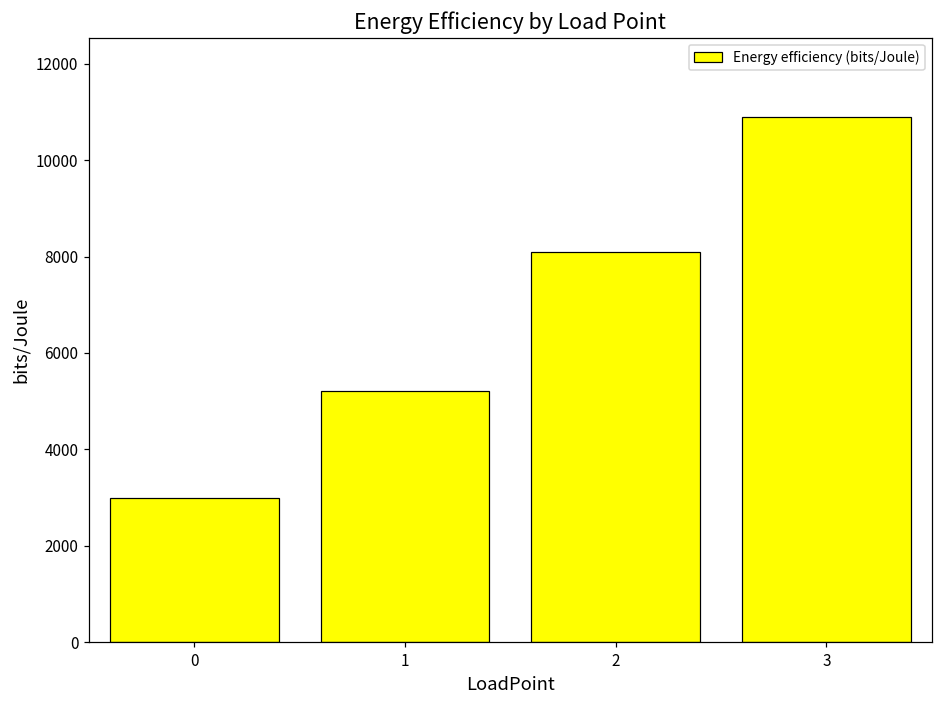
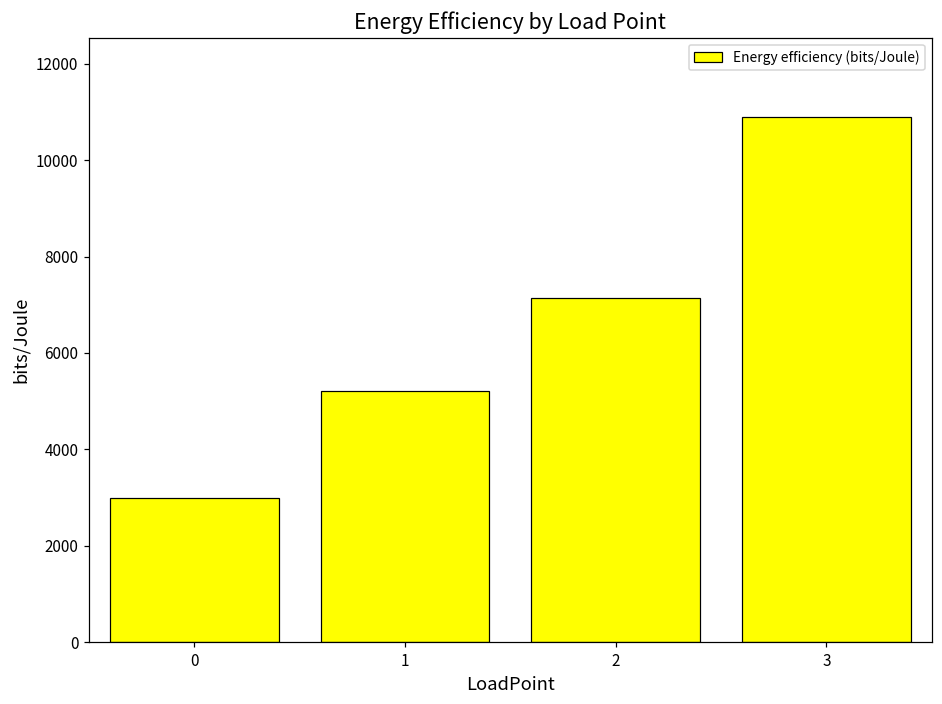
2: 8100 -> 7100
